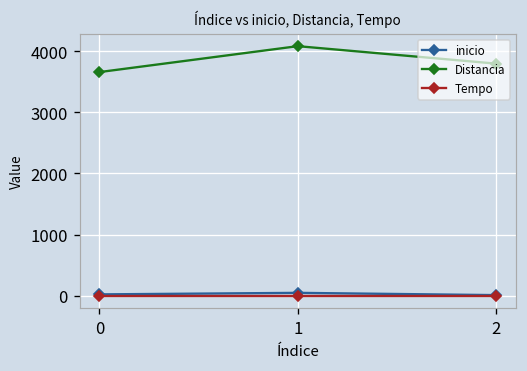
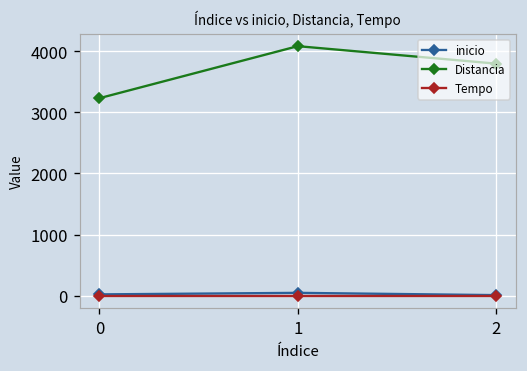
Distancia, 0: 3700 -> 3200
